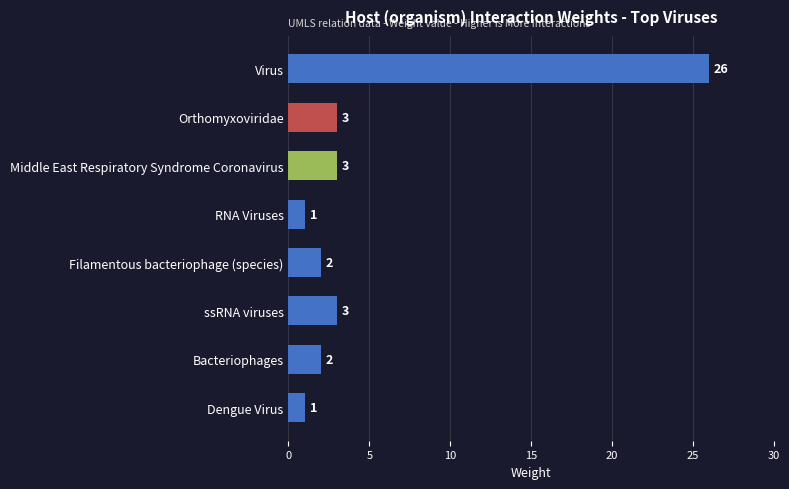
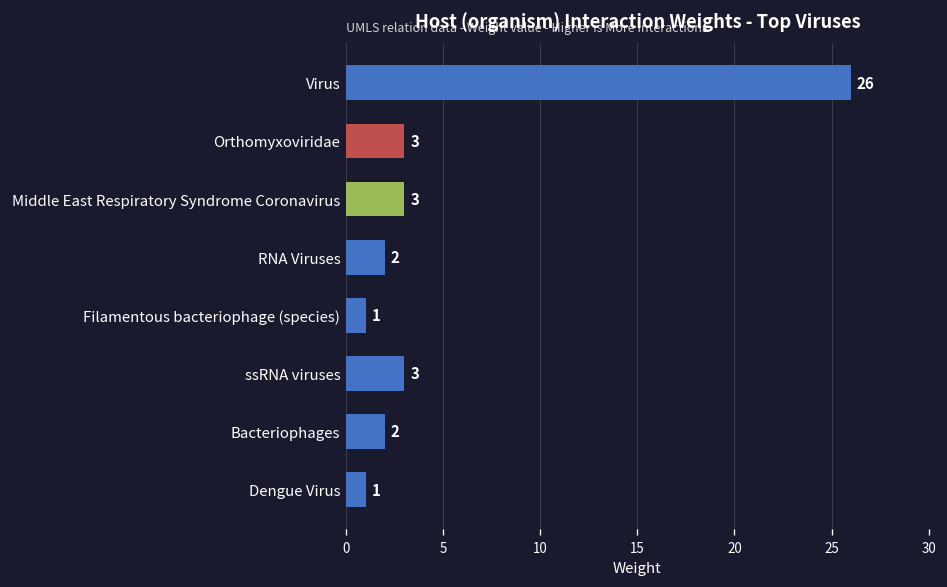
RNA Viruses: 1 -> 2
Filamentous bacteriophage (species): 2 -> 1
